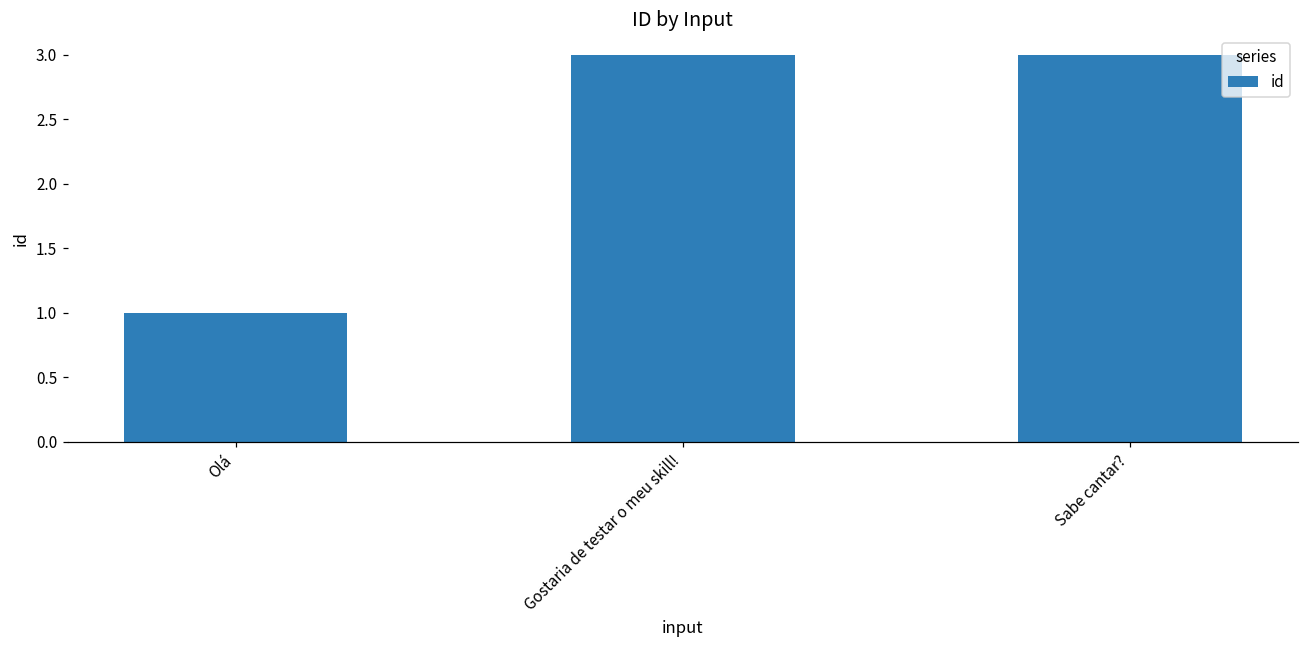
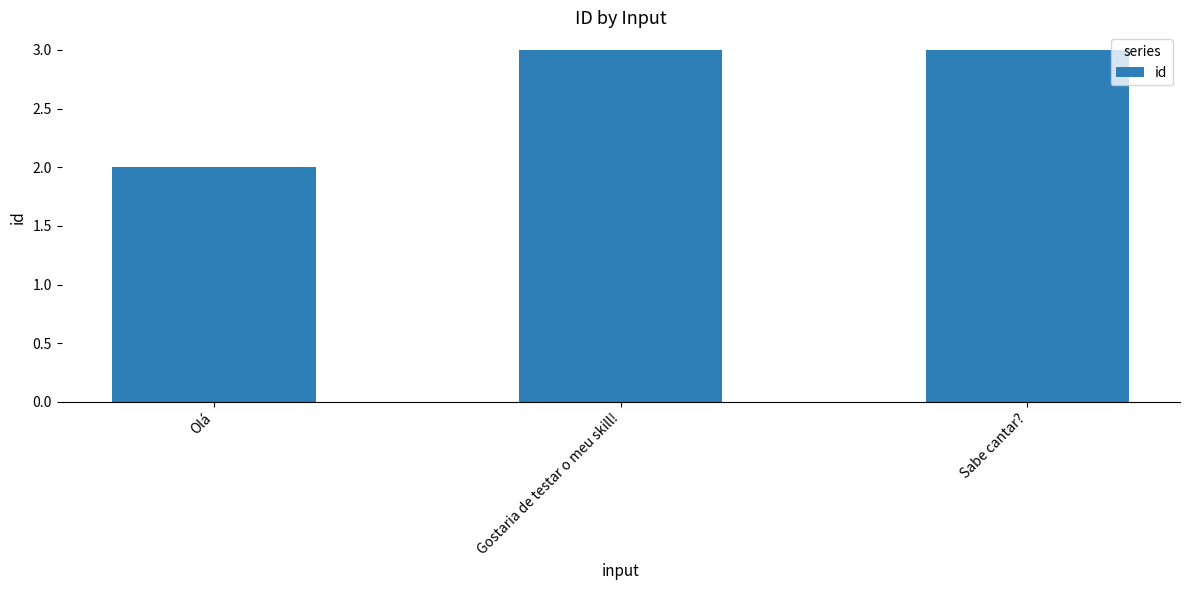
Olá: 1 -> 2
